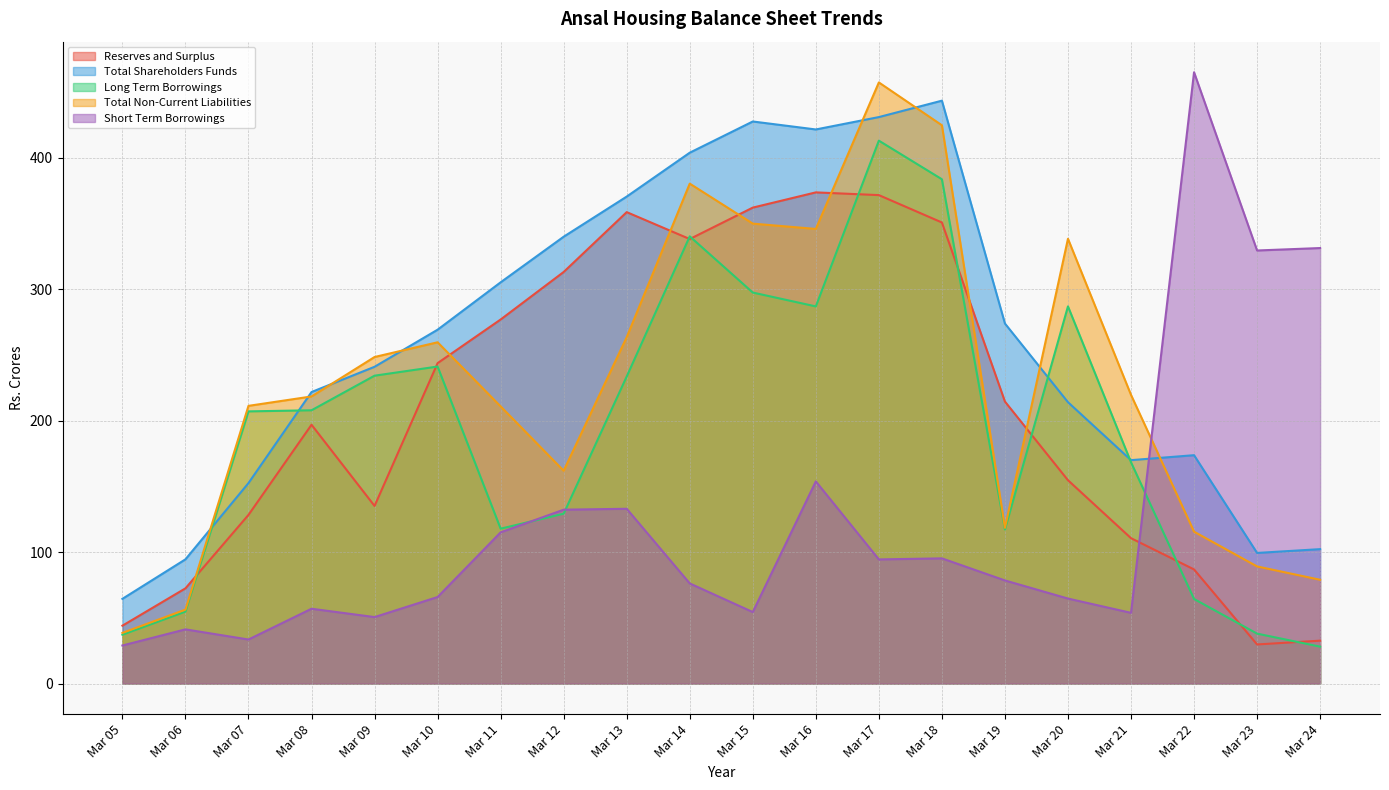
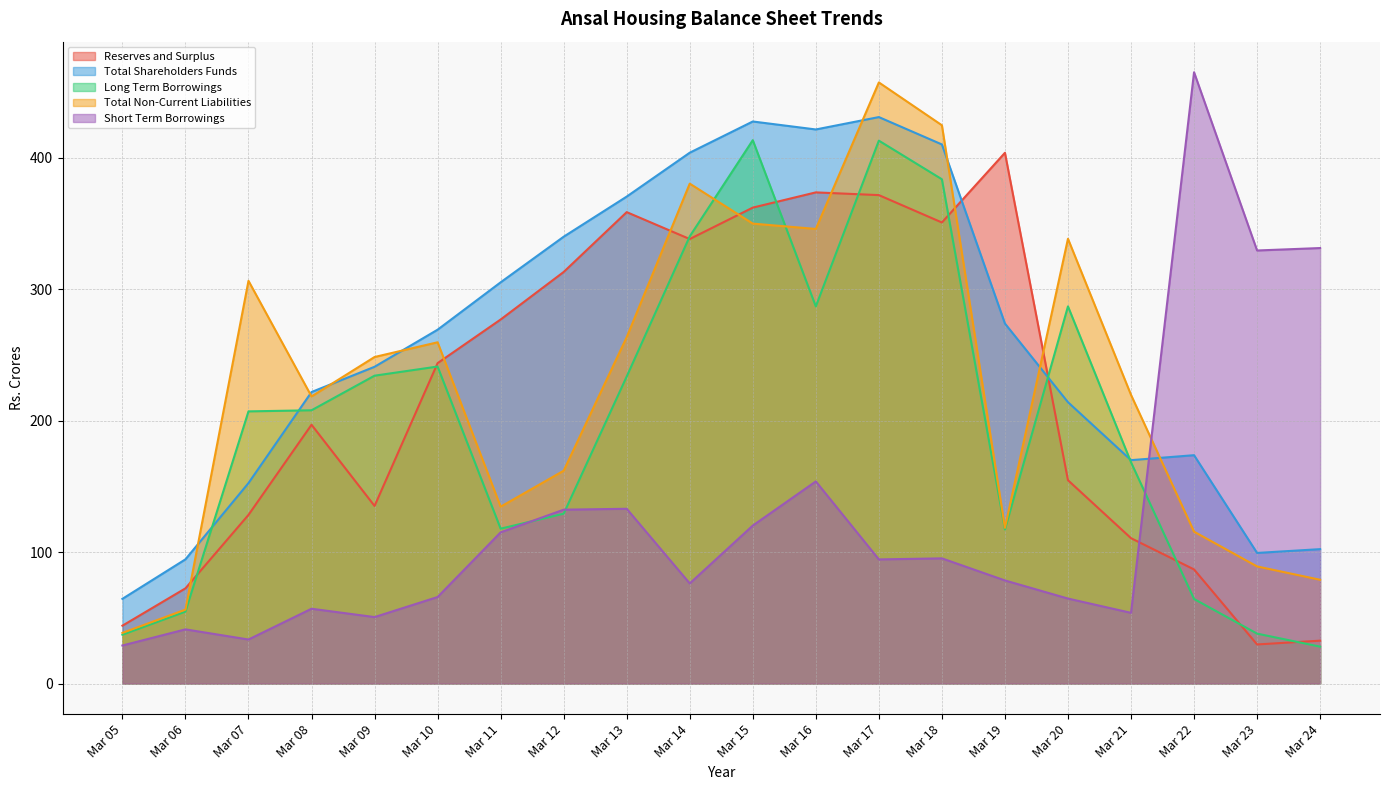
Total Non-Current Liabilities, Mar 07: 211 -> 306
Total Non-Current Liabilities, Mar 11: 211 -> 135
Long Term Borrowings, Mar 15: 298 -> 414
Short Term Borrowings, Mar 15: 54 -> 120
Total Shareholders Funds, Mar 18: 444 -> 410
Reserves and Surplus, Mar 19: 215 -> 404
